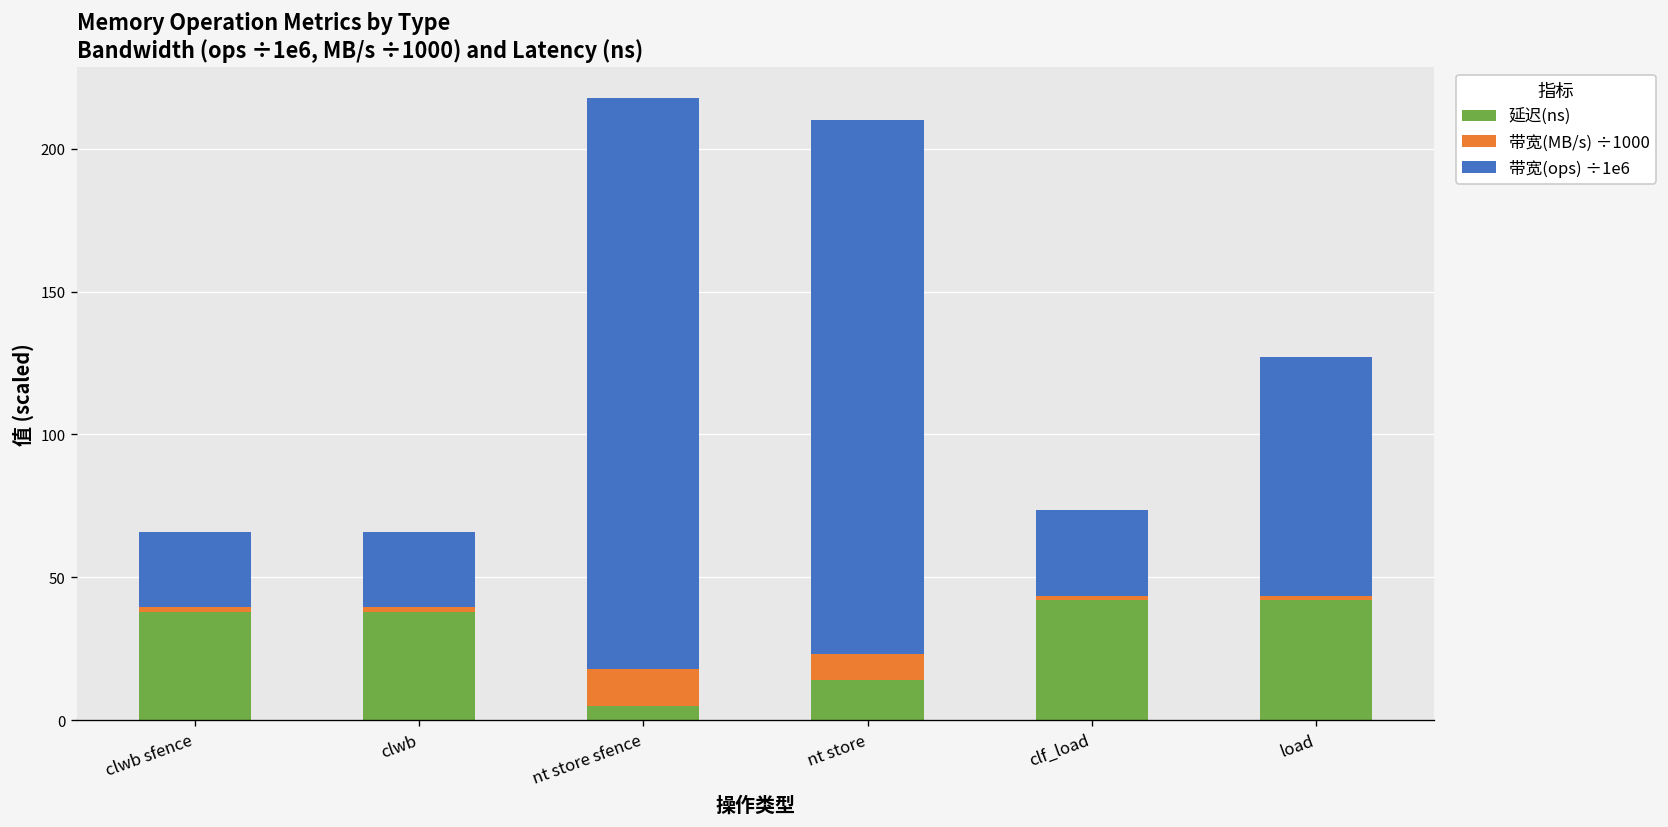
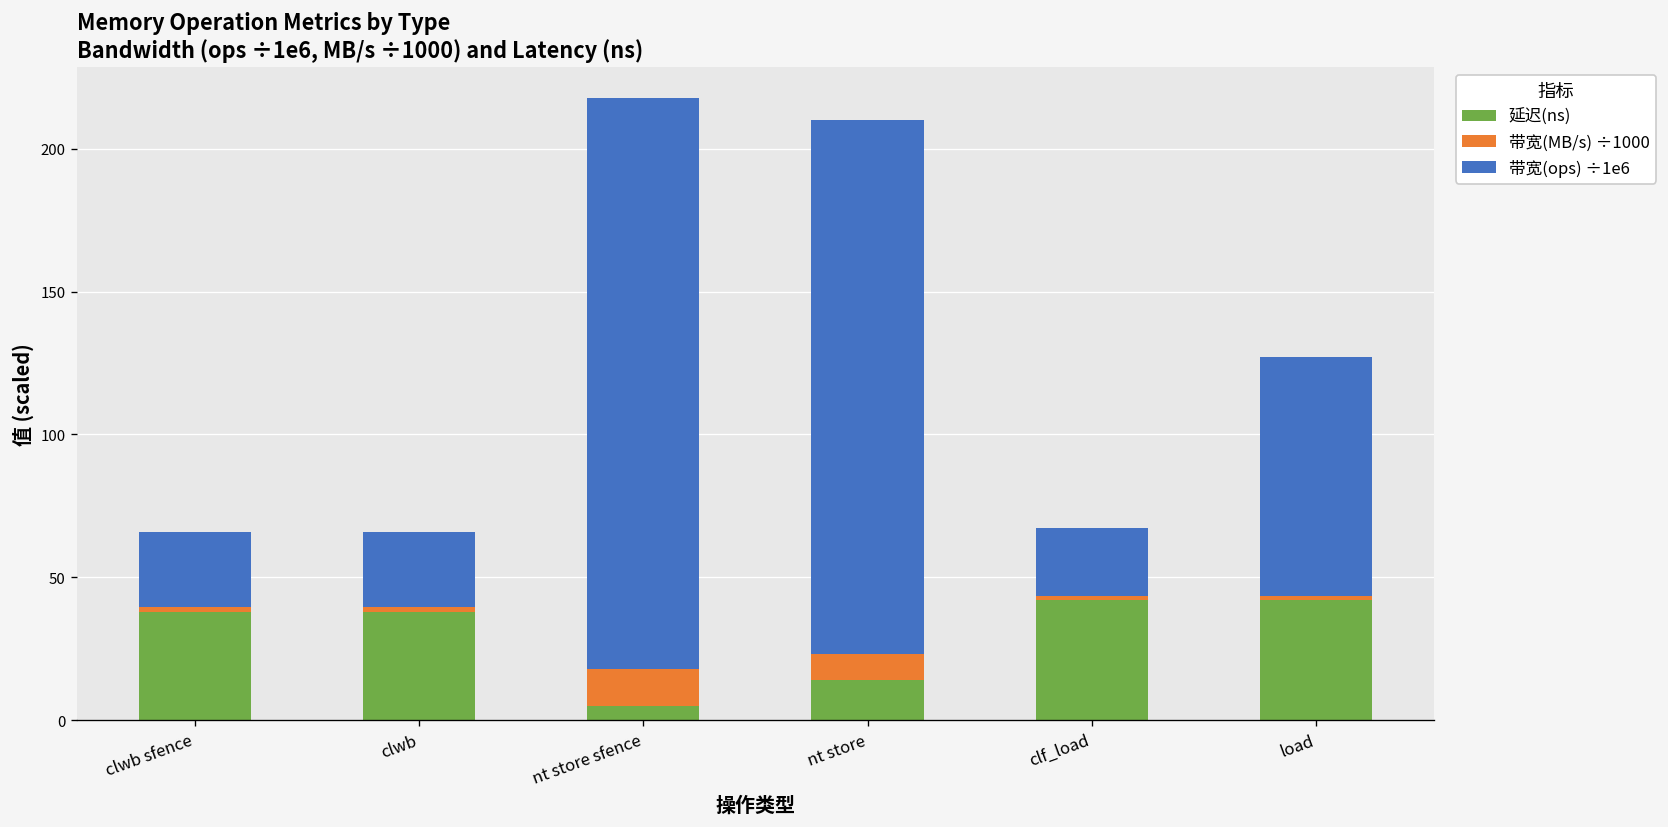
带宽(ops) ÷1e6, clf_load: 30 -> 24
